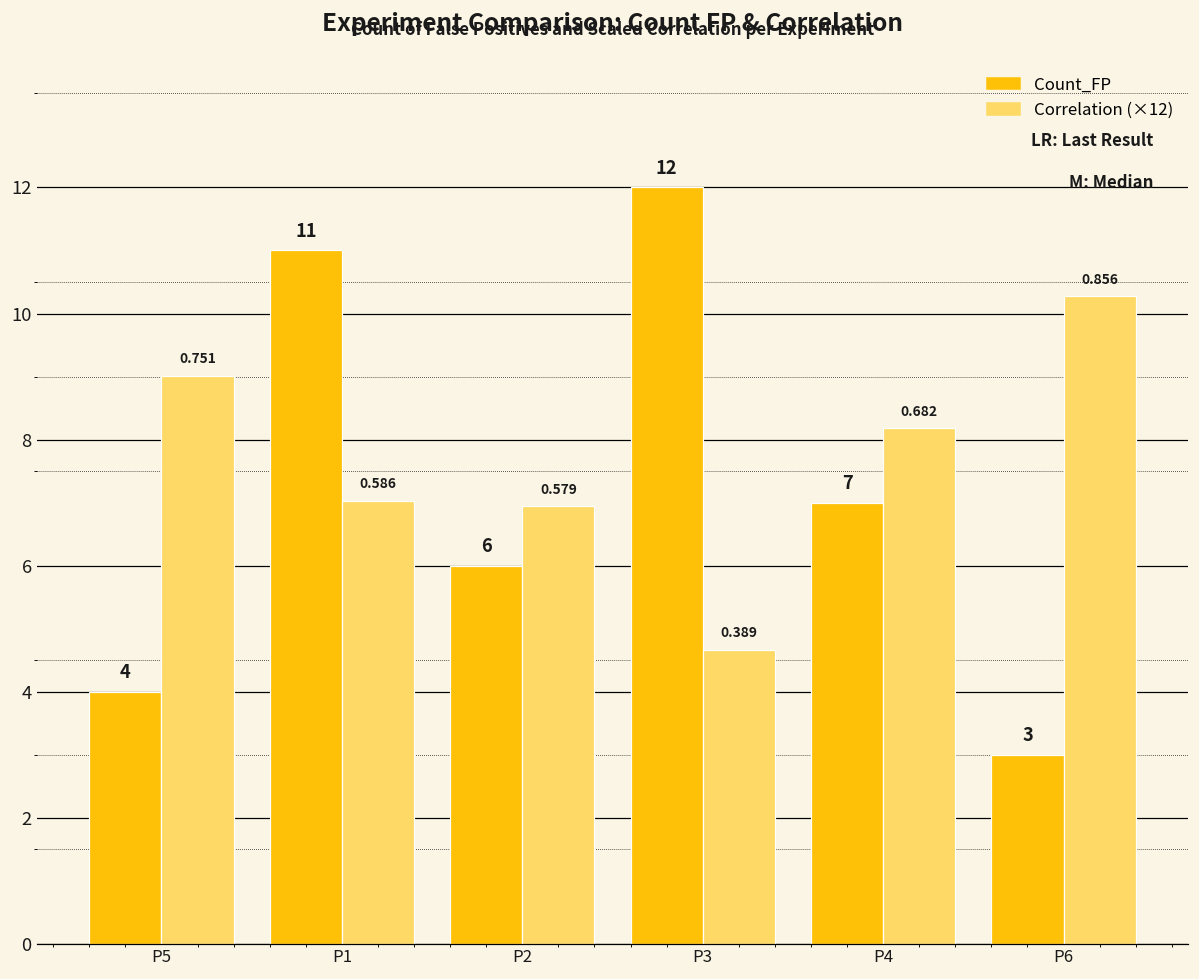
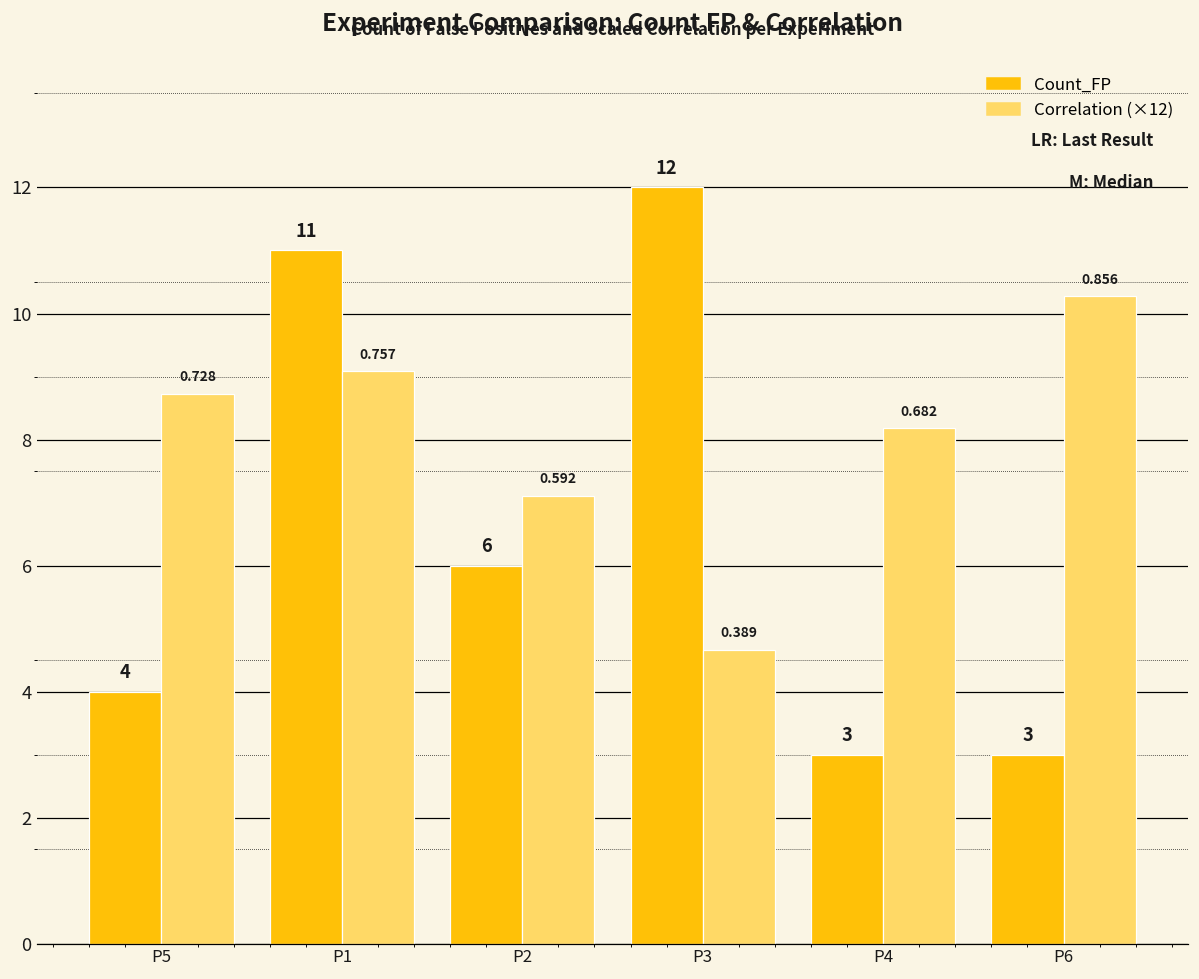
Correlation (×12), P5: 0.751 -> 0.728
Correlation (×12), P1: 0.586 -> 0.757
Correlation (×12), P2: 0.579 -> 0.592
Count_FP, P4: 7 -> 3
